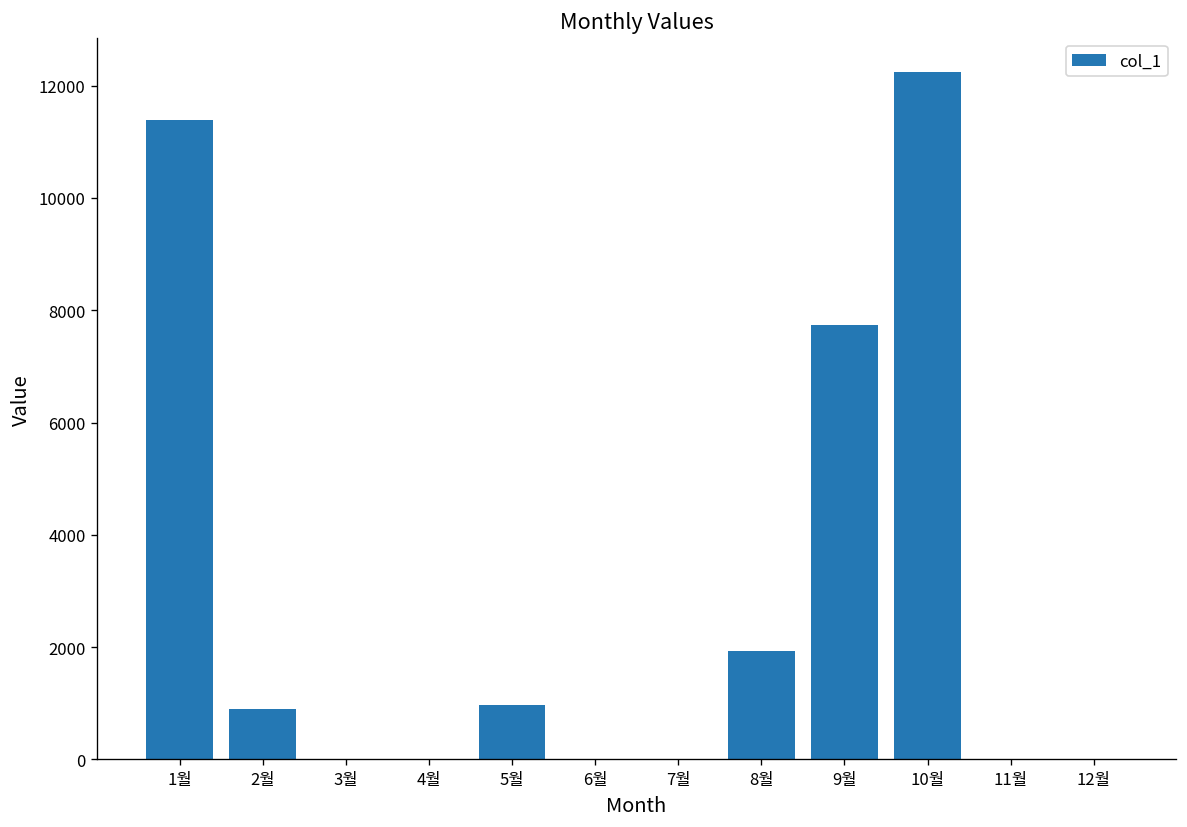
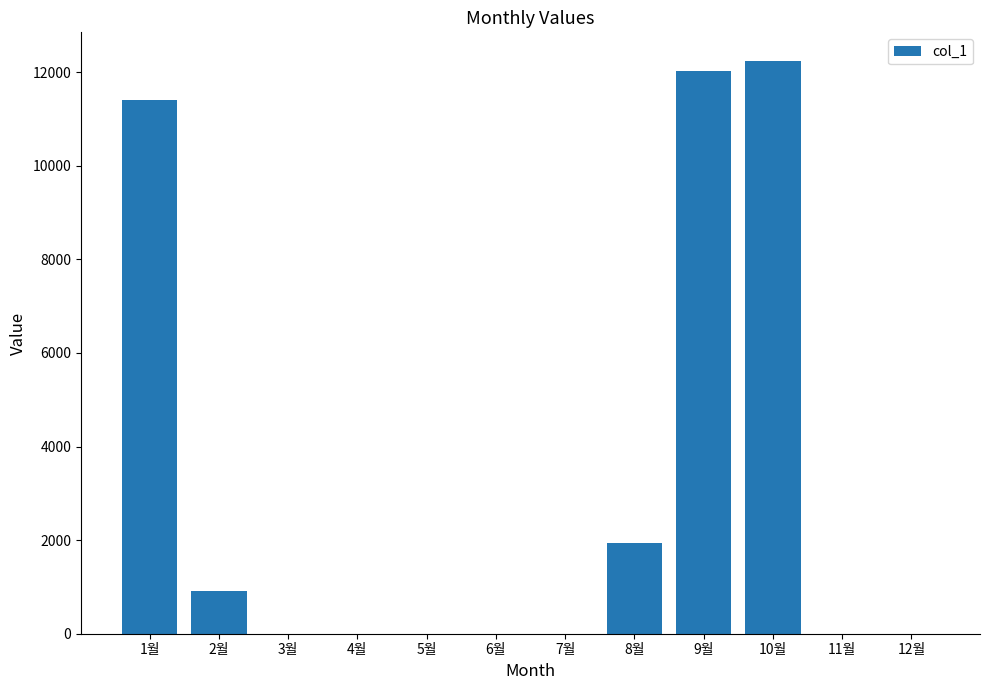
5월: 1000 -> 0
9월: 7700 -> 12000
